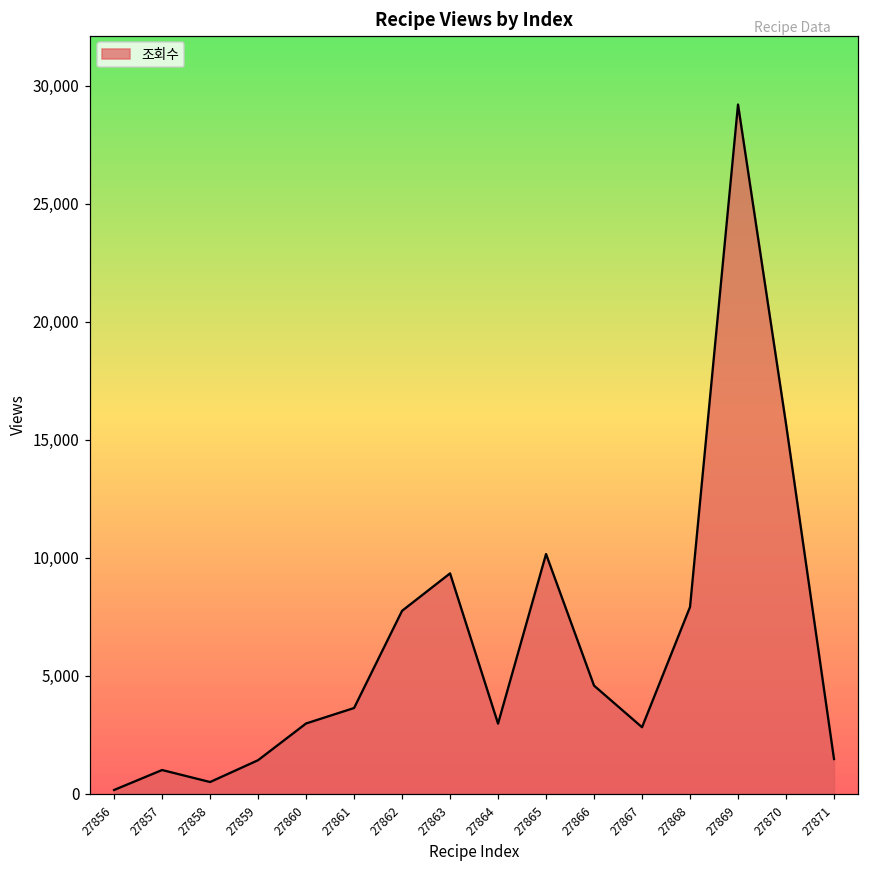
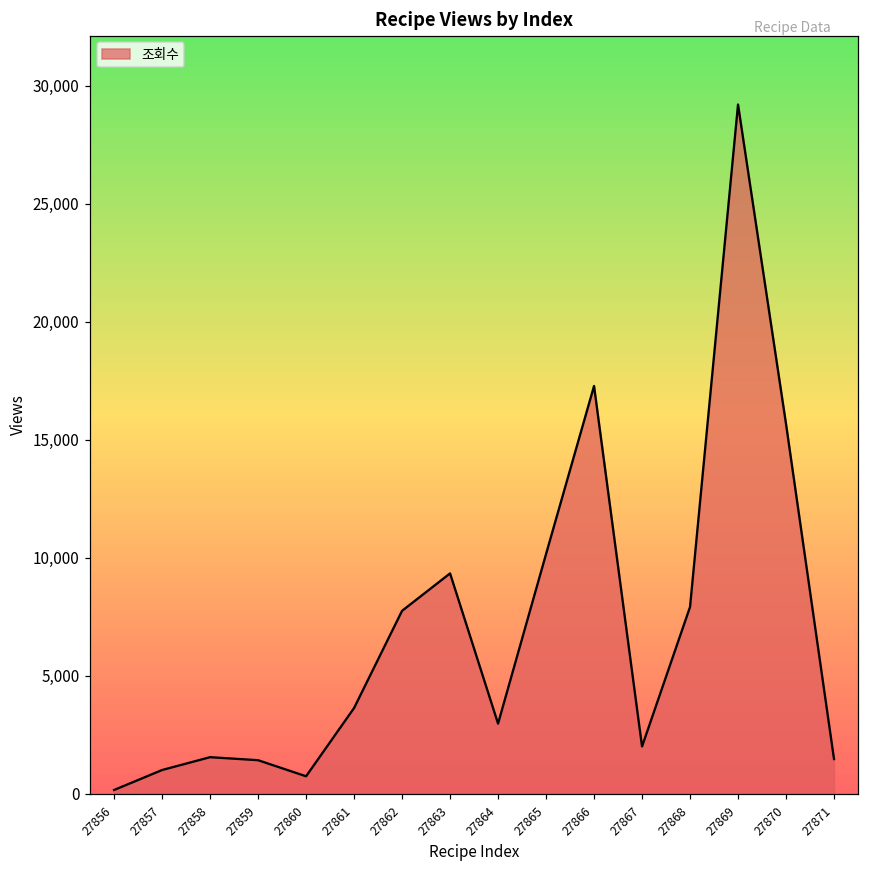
27858: 500 -> 1,600
27860: 3,000 -> 700
27866: 4,600 -> 17,300
27867: 2,800 -> 2,000
